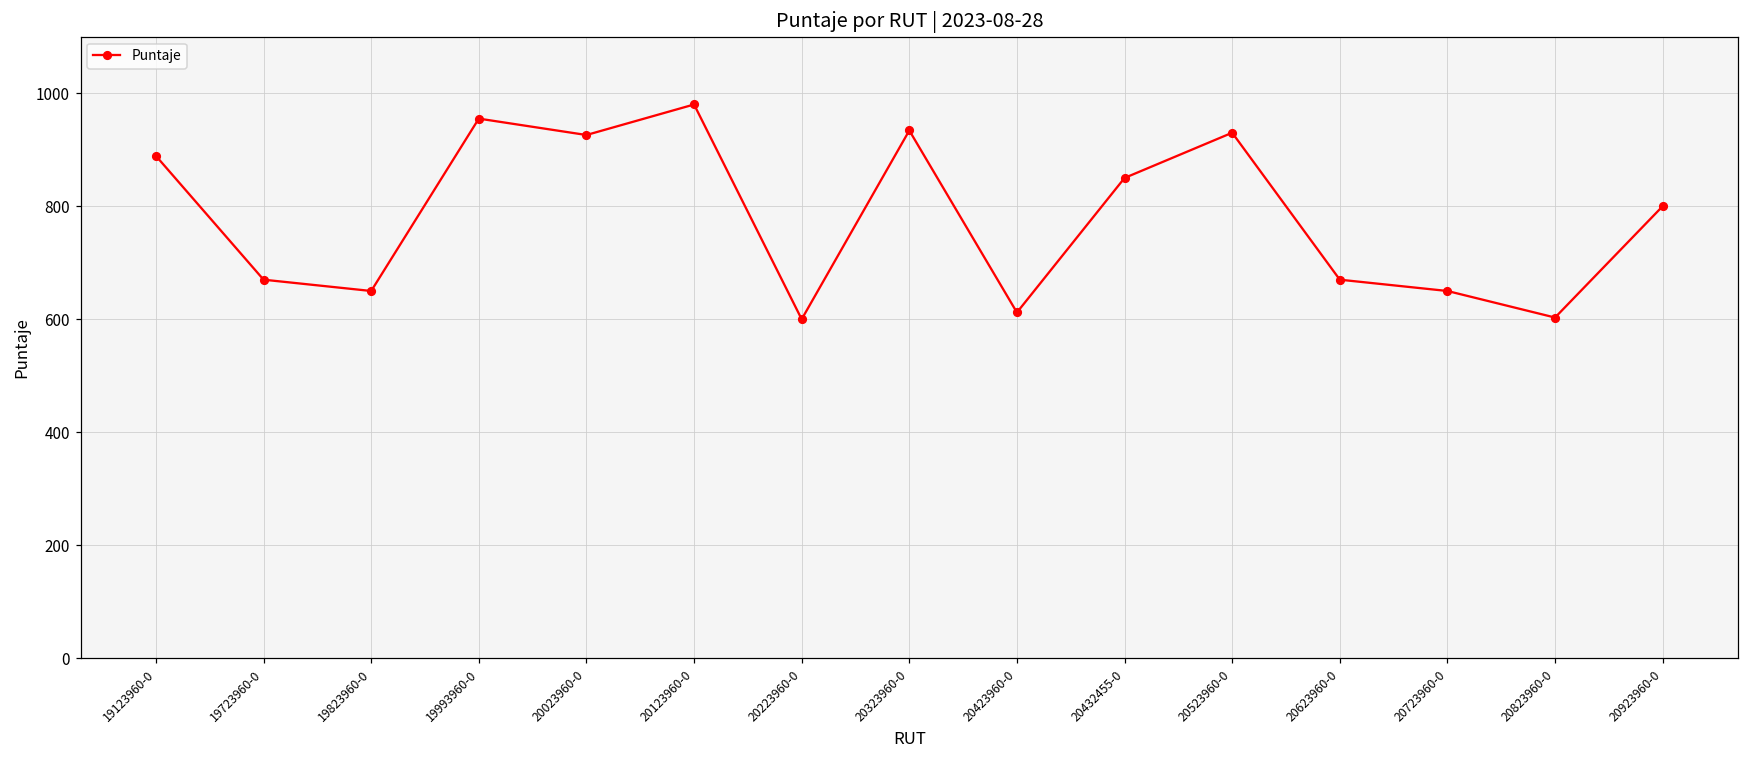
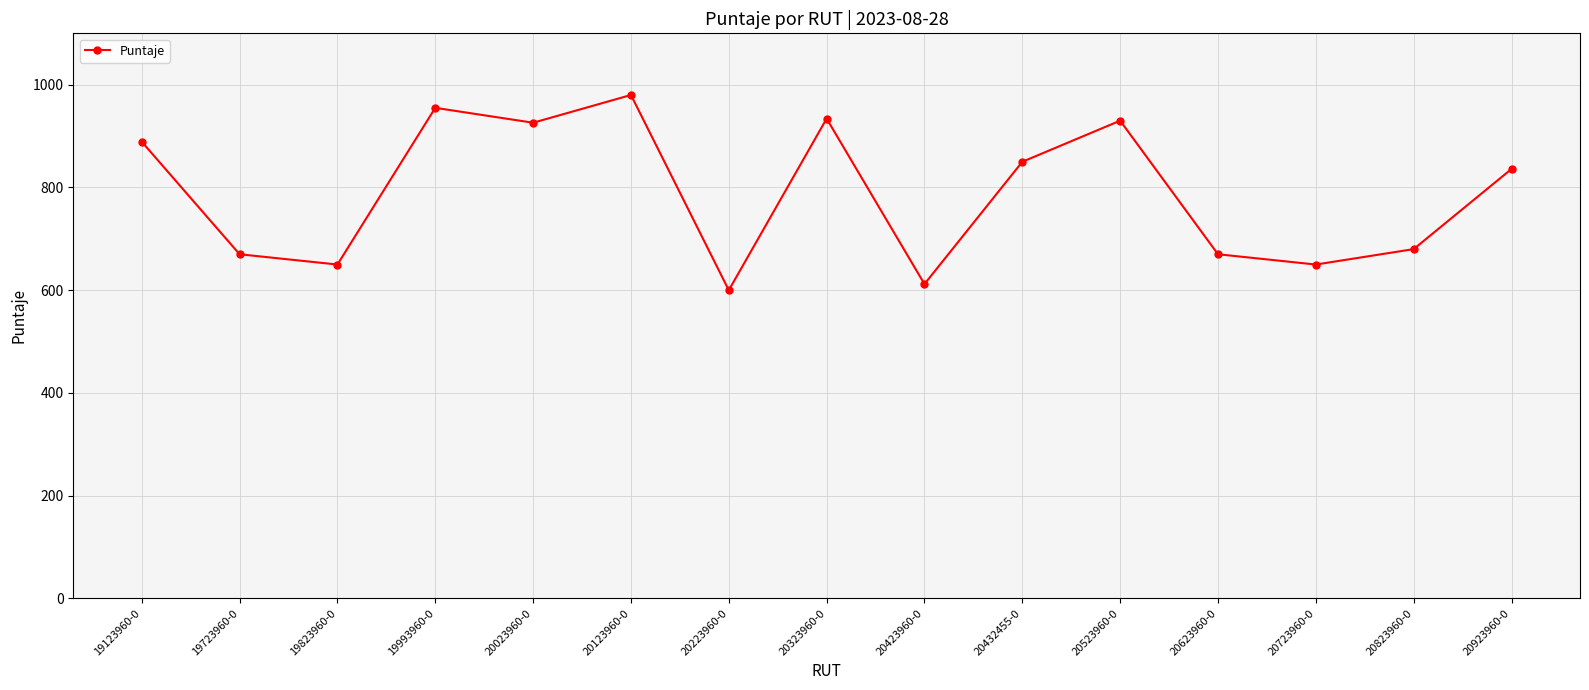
20823960-0: 600 -> 680
20923960-0: 800 -> 840
